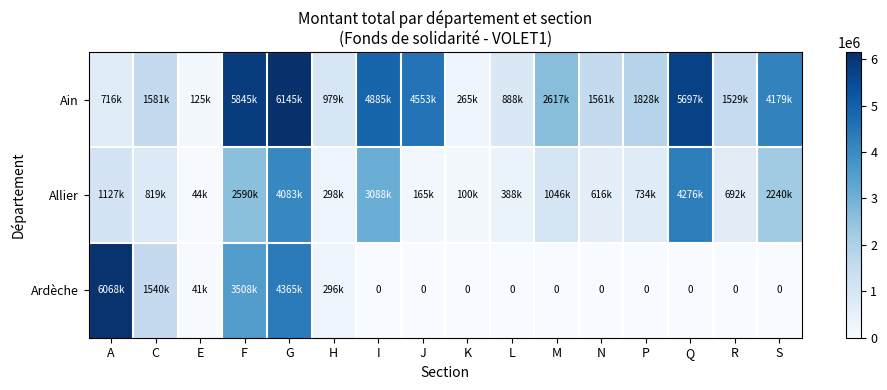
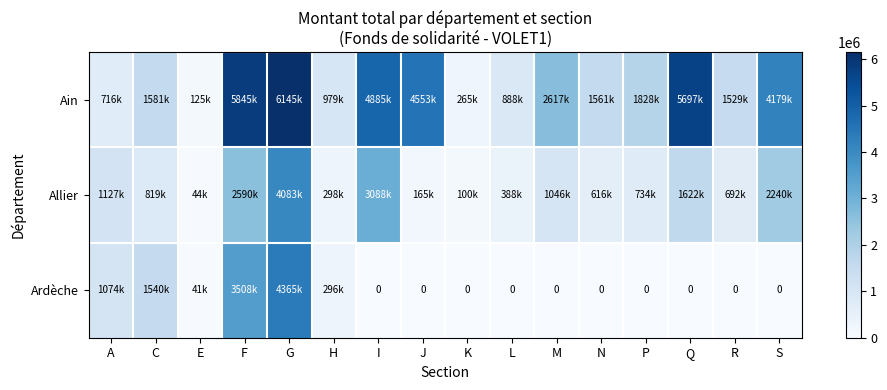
Allier, Q: 4276k -> 1622k
Ardèche, A: 6068k -> 1074k
